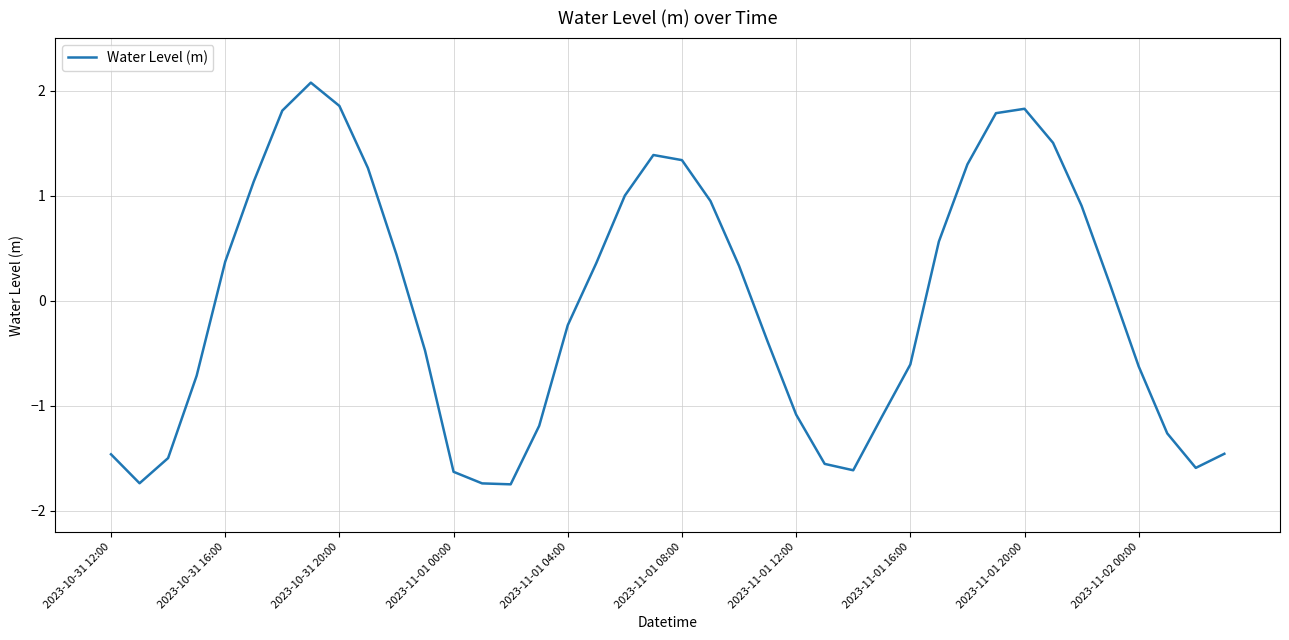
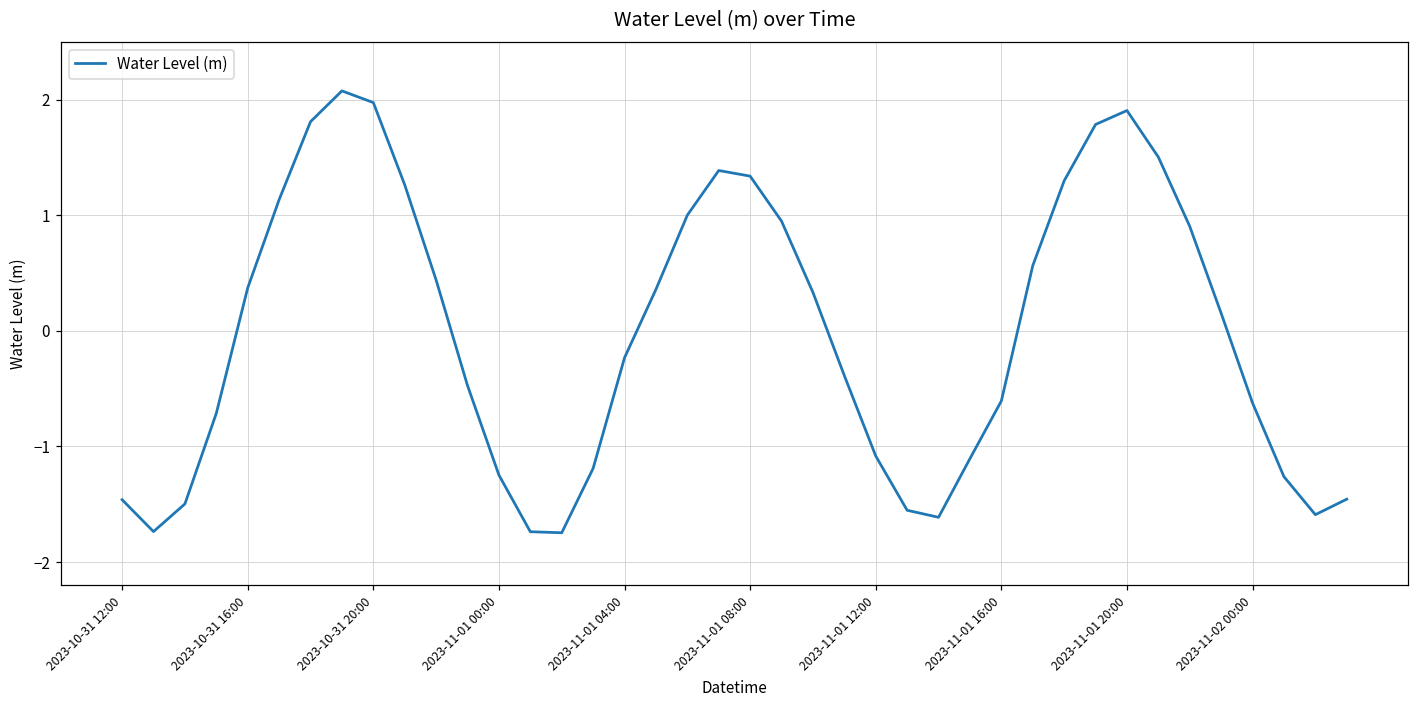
2023-10-31 20:00: 1.85 -> 1.98
2023-11-01 00:00: -1.63 -> -1.25
2023-11-01 20:00: 1.83 -> 1.91
